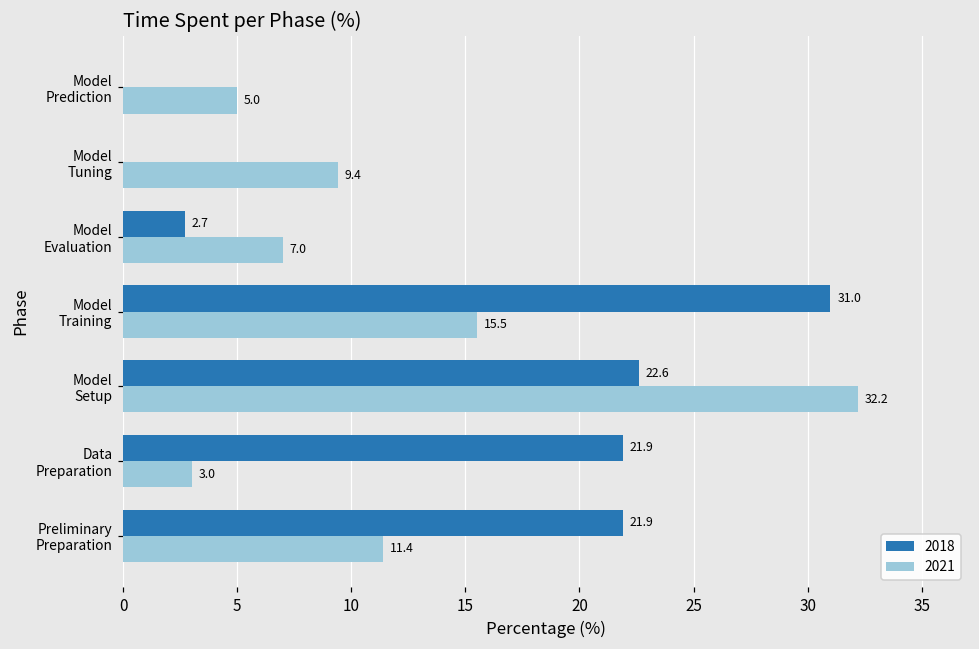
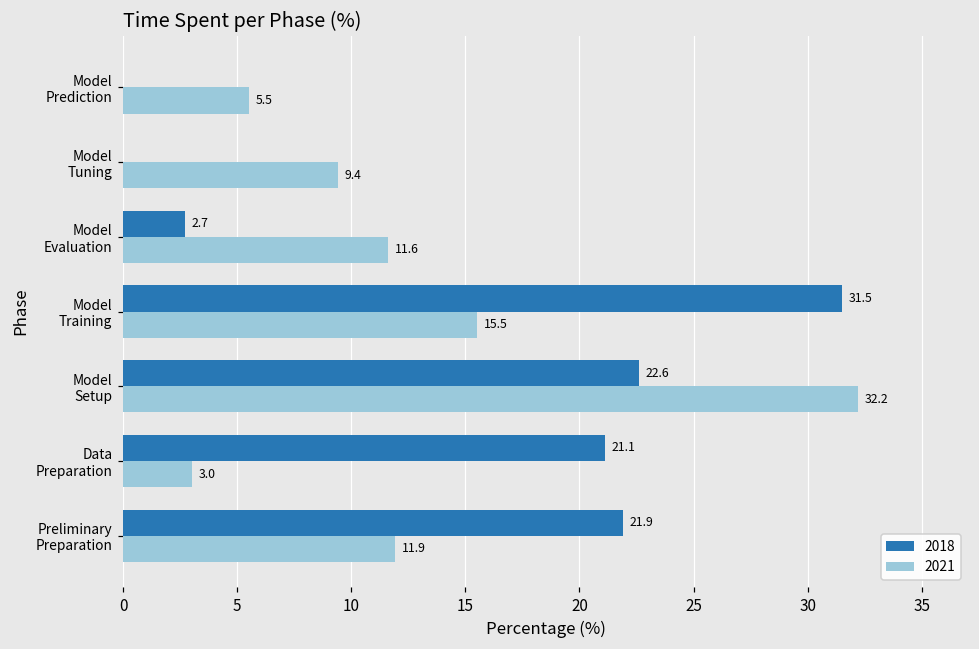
2021, Model Prediction: 5.0 -> 5.5
2021, Model Evaluation: 7.0 -> 11.6
2018, Model Training: 31.0 -> 31.5
2018, Data Preparation: 21.9 -> 21.1
2021, Preliminary Preparation: 11.4 -> 11.9
